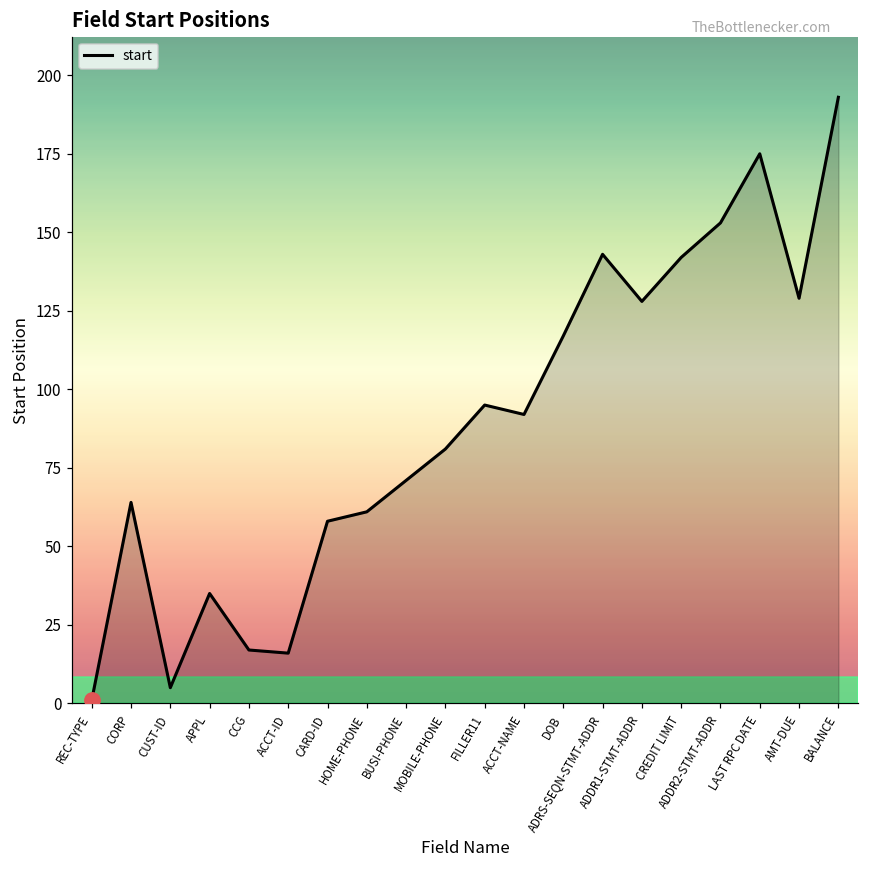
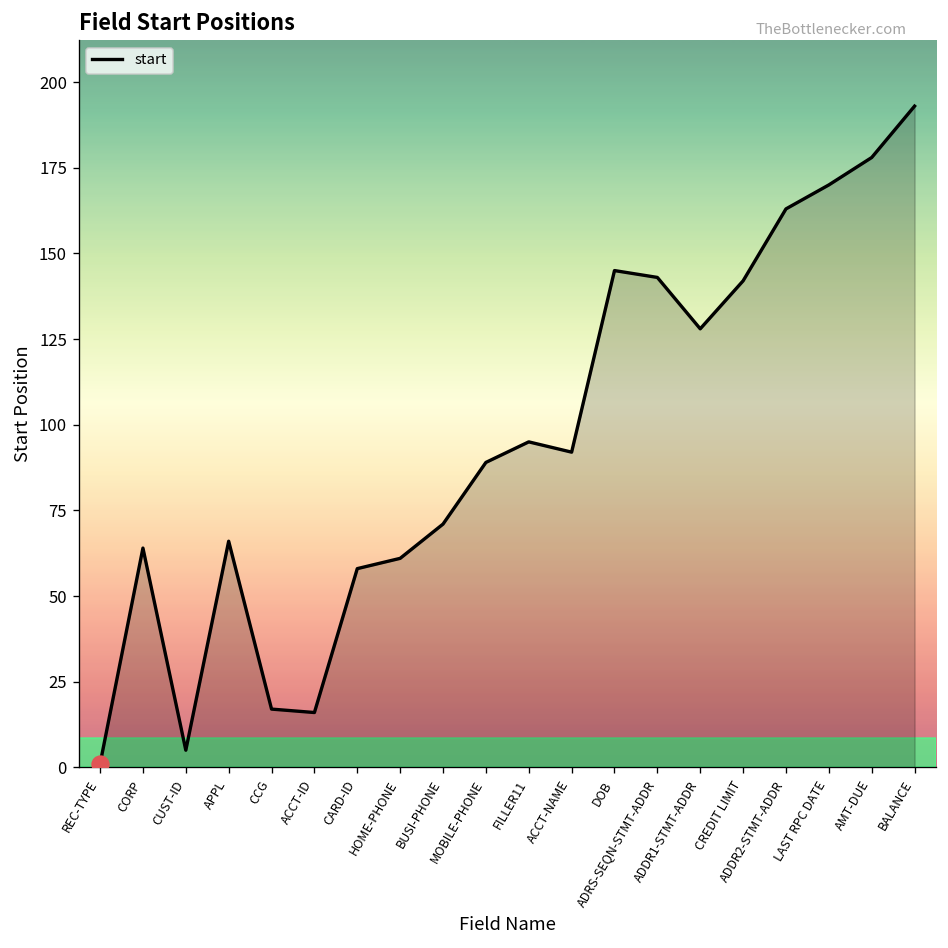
start, APPL: 35 -> 66
start, MOBILE-PHONE: 81 -> 89
start, DOB: 117 -> 145
start, ADDR2-STMT-ADDR: 153 -> 163
start, LAST RPC DATE: 175 -> 170
start, AMT-DUE: 129 -> 178
